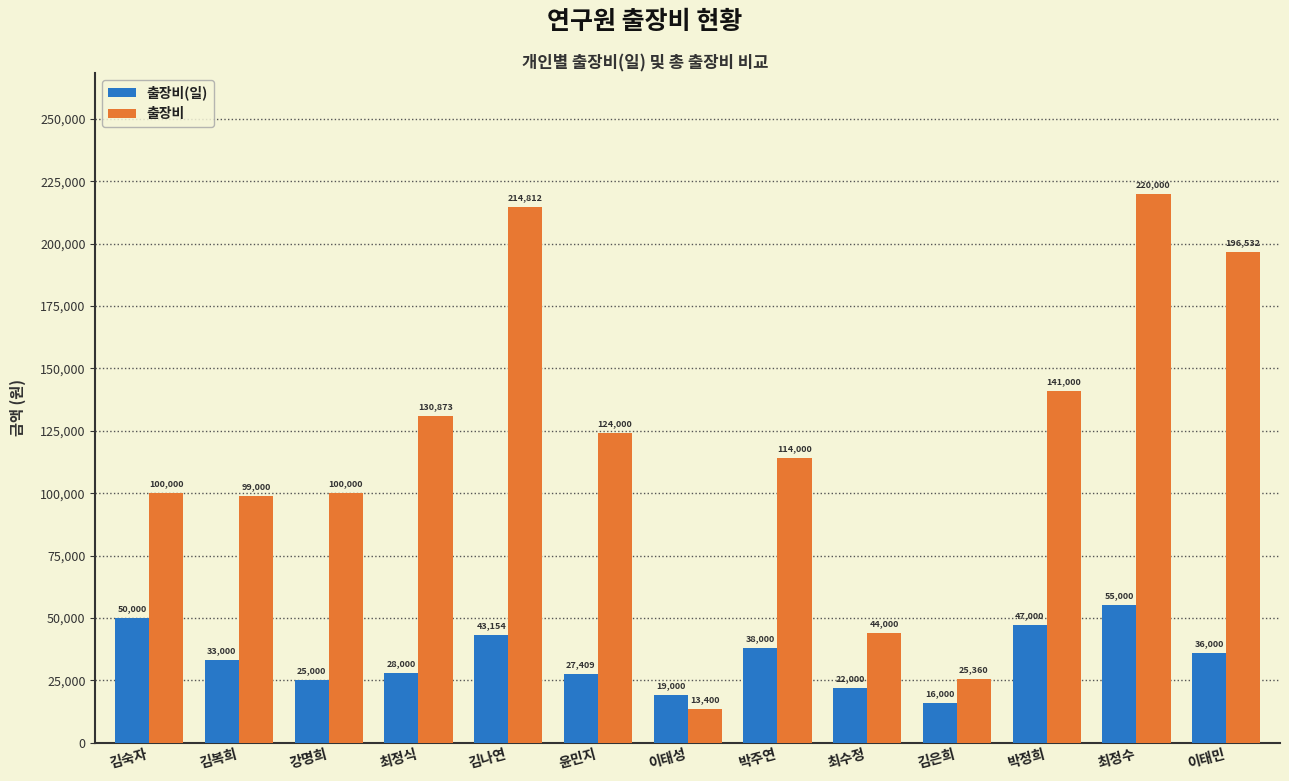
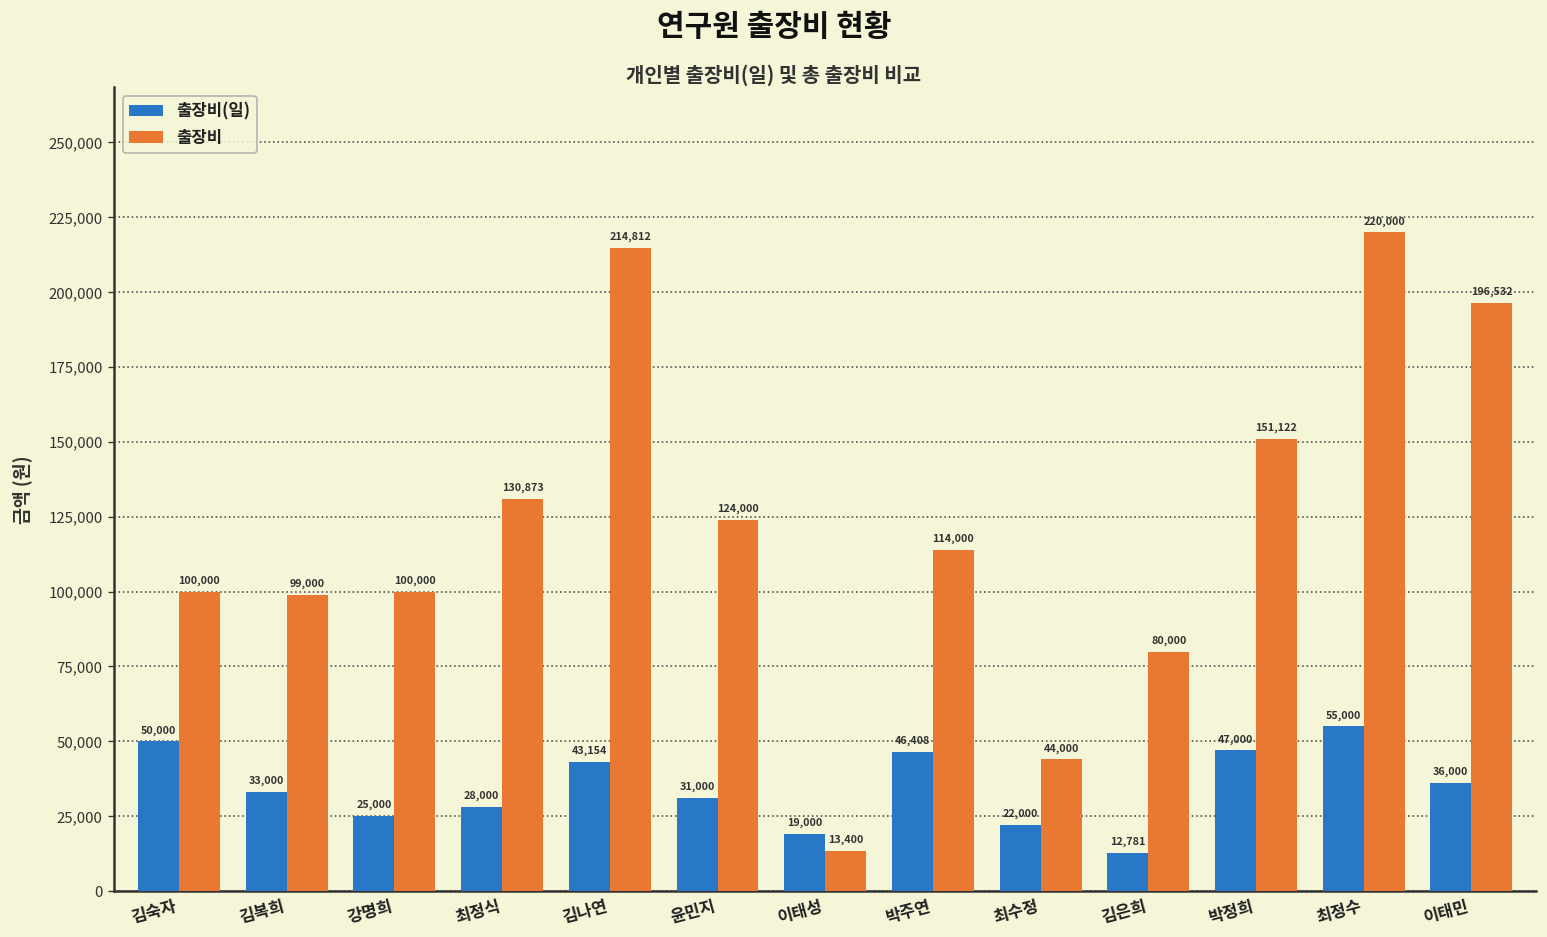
출장비(일), 윤민지: 27,409 -> 31,000
출장비(일), 박주연: 38,000 -> 46,408
출장비(일), 김은희: 16,000 -> 12,781
출장비, 김은희: 25,360 -> 80,000
출장비, 박정희: 141,000 -> 151,122
